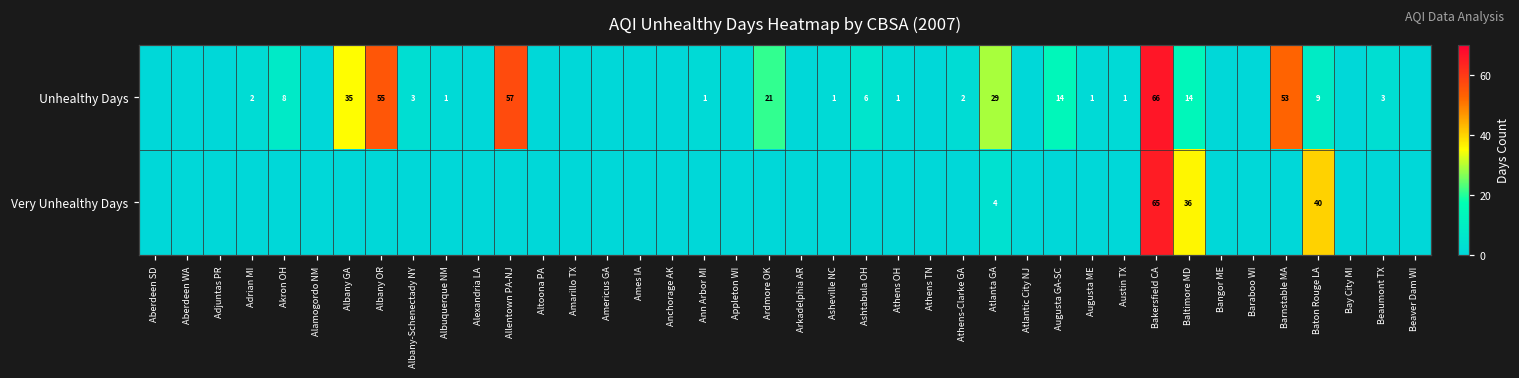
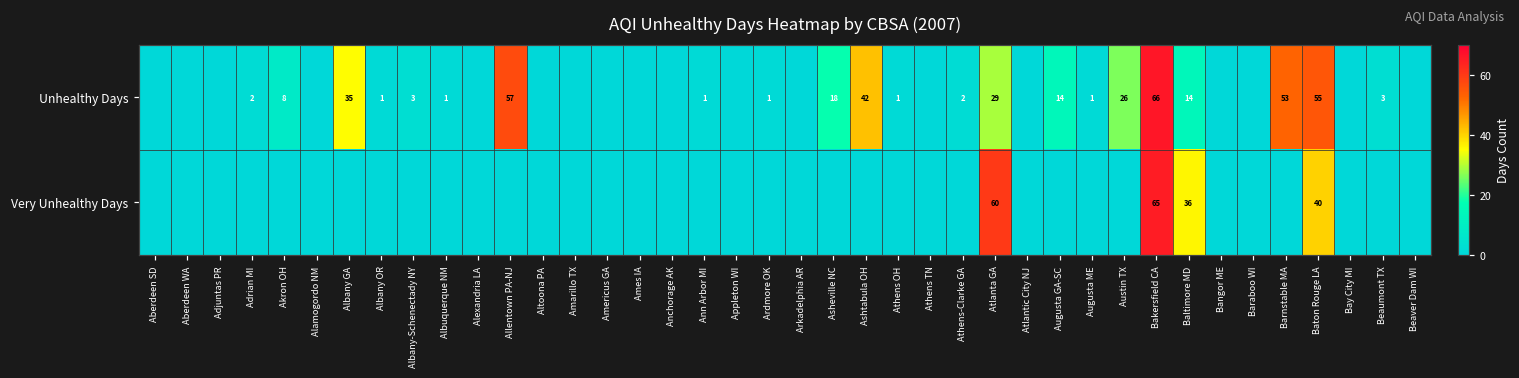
Unhealthy Days, Albany OR: 55 -> 1
Unhealthy Days, Ardmore OK: 21 -> 1
Unhealthy Days, Asheville NC: 1 -> 18
Unhealthy Days, Ashtabula OH: 6 -> 42
Unhealthy Days, Austin TX: 1 -> 26
Unhealthy Days, Baton Rouge LA: 9 -> 55
Very Unhealthy Days, Atlanta GA: 4 -> 60
